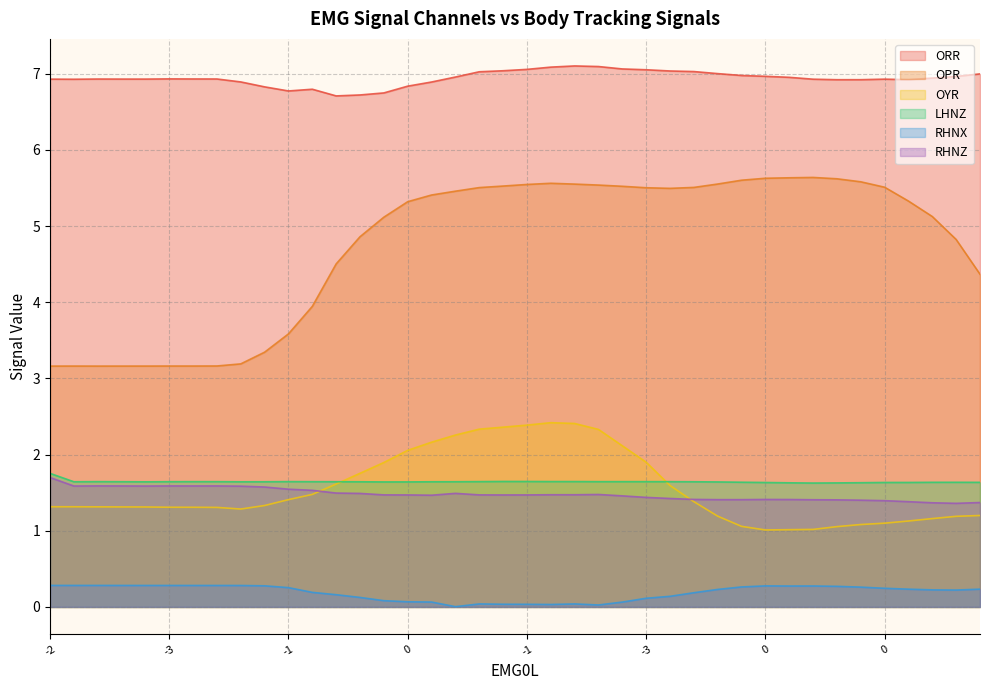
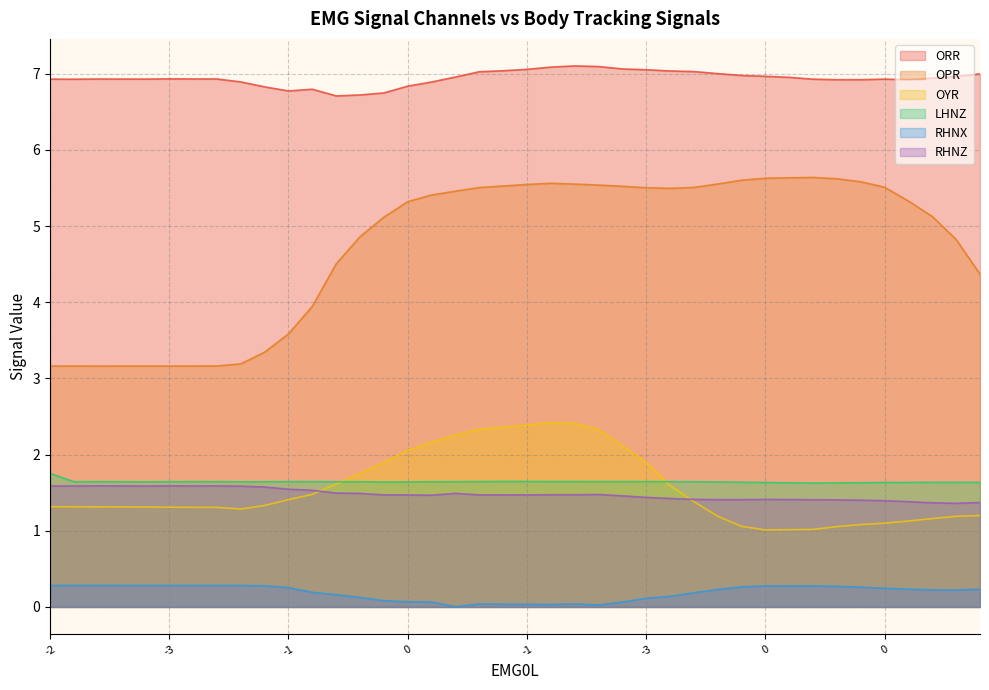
RHNZ, -2: 1.7 -> 1.6
